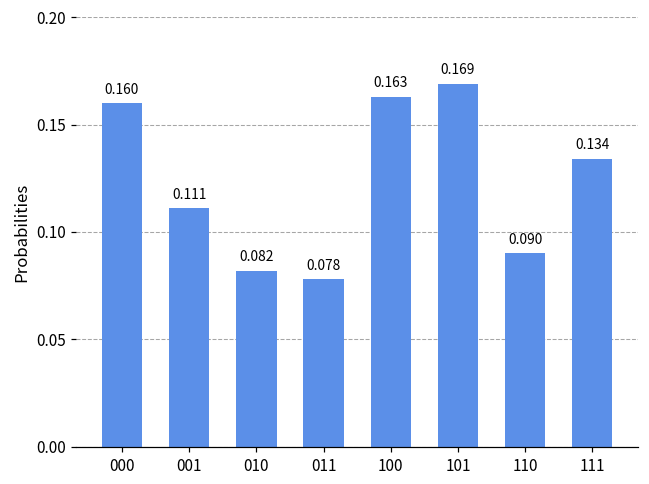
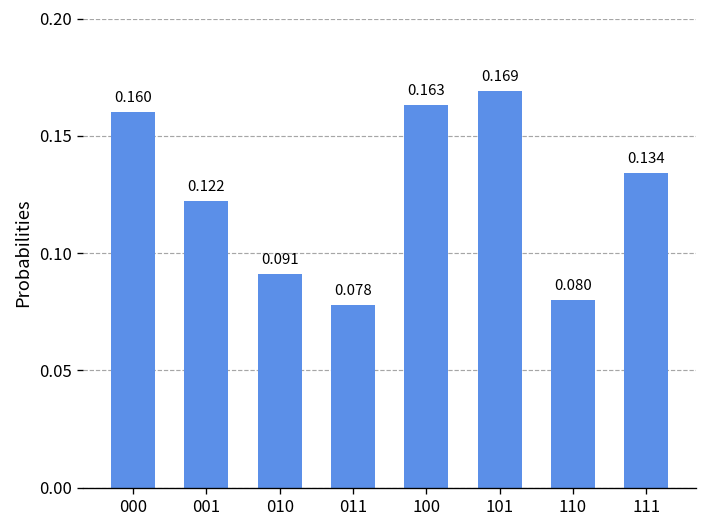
001: 0.111 -> 0.122
010: 0.082 -> 0.091
110: 0.090 -> 0.080
